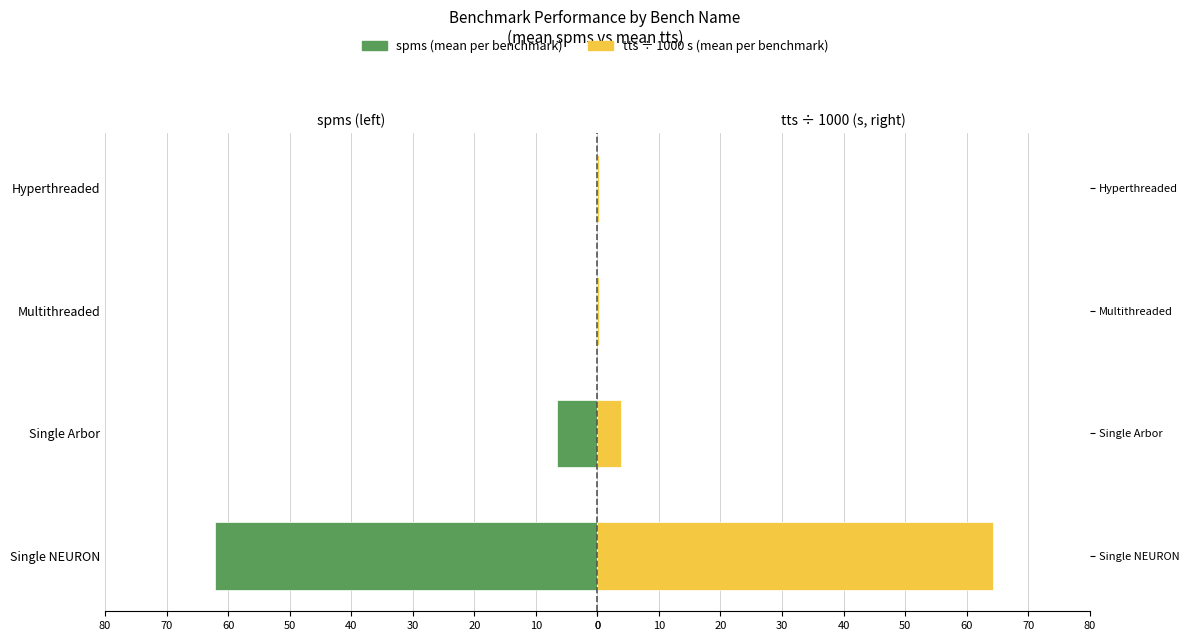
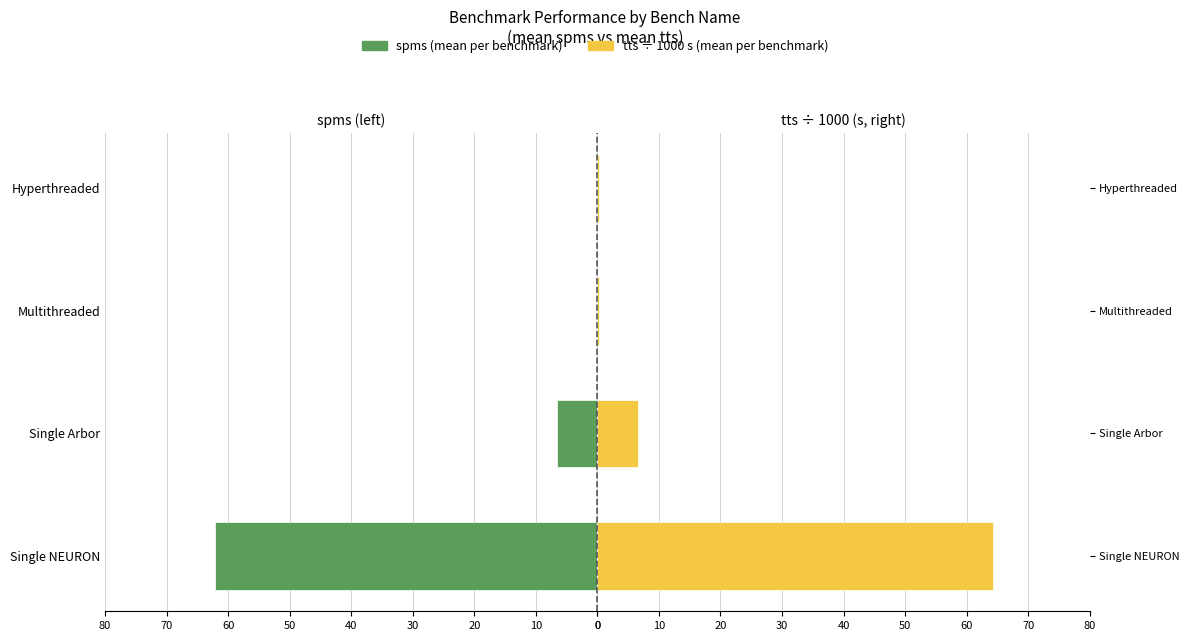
tts ÷ 1000 (s, right), Single Arbor: 4 -> 7
